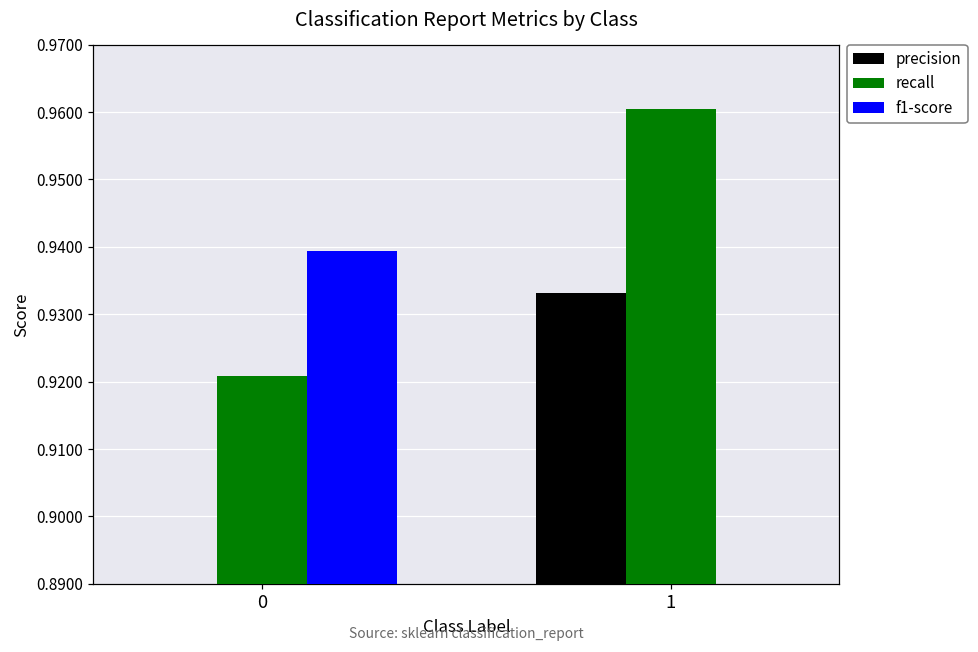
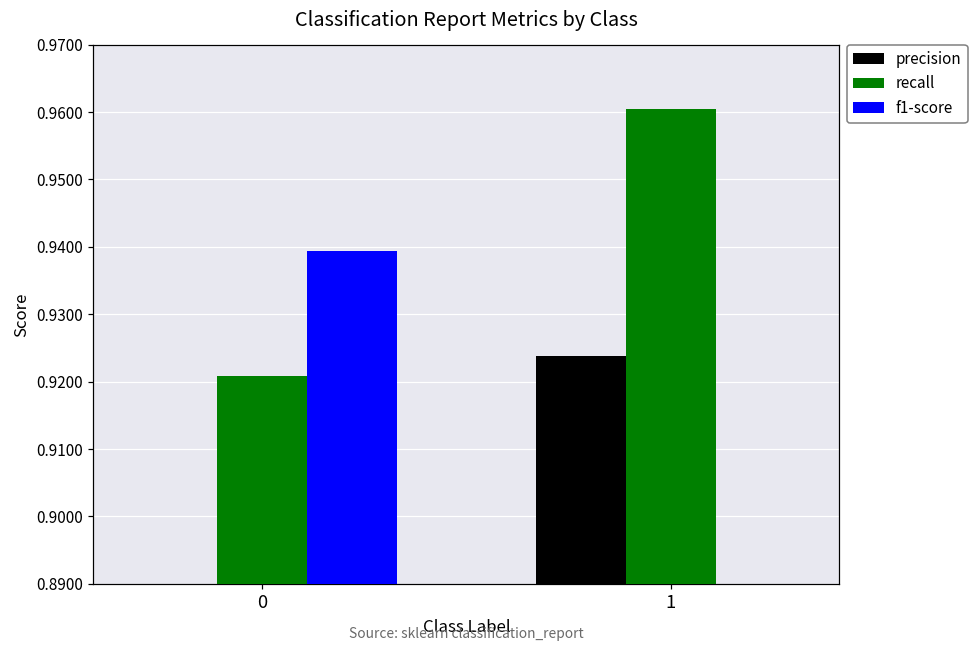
precision, 1: 0.933 -> 0.924
